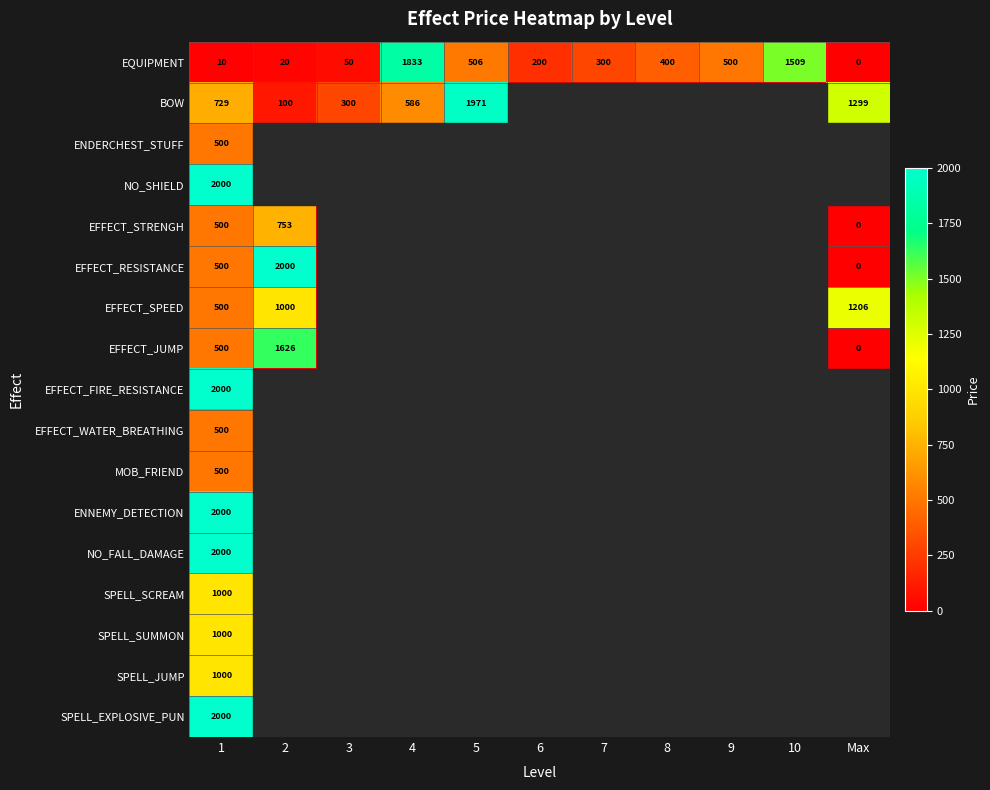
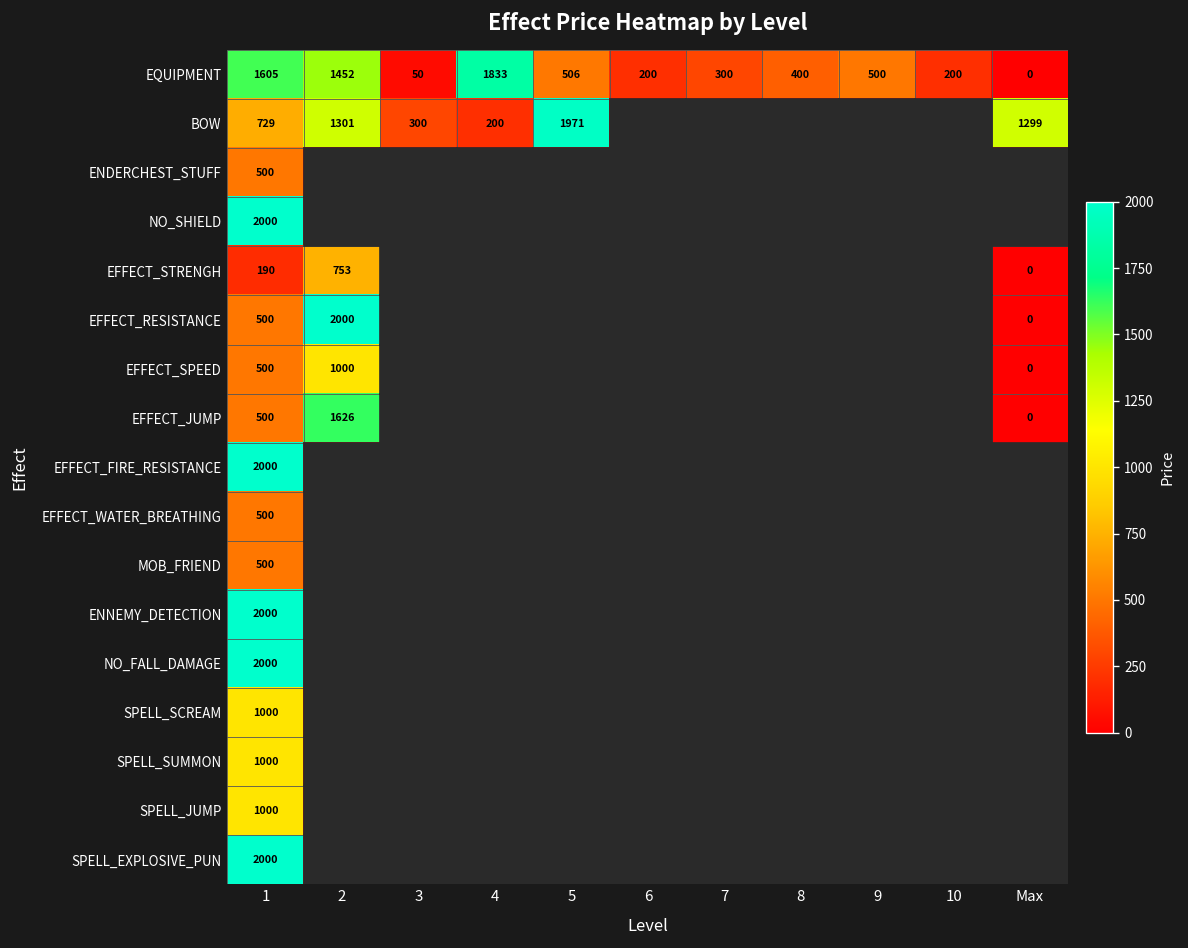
EQUIPMENT, 1: 10 -> 1605
EQUIPMENT, 2: 20 -> 1452
EQUIPMENT, 10: 1509 -> 200
BOW, 2: 100 -> 1301
BOW, 4: 586 -> 200
EFFECT_STRENGH, 1: 500 -> 190
EFFECT_SPEED, Max: 1206 -> 0
